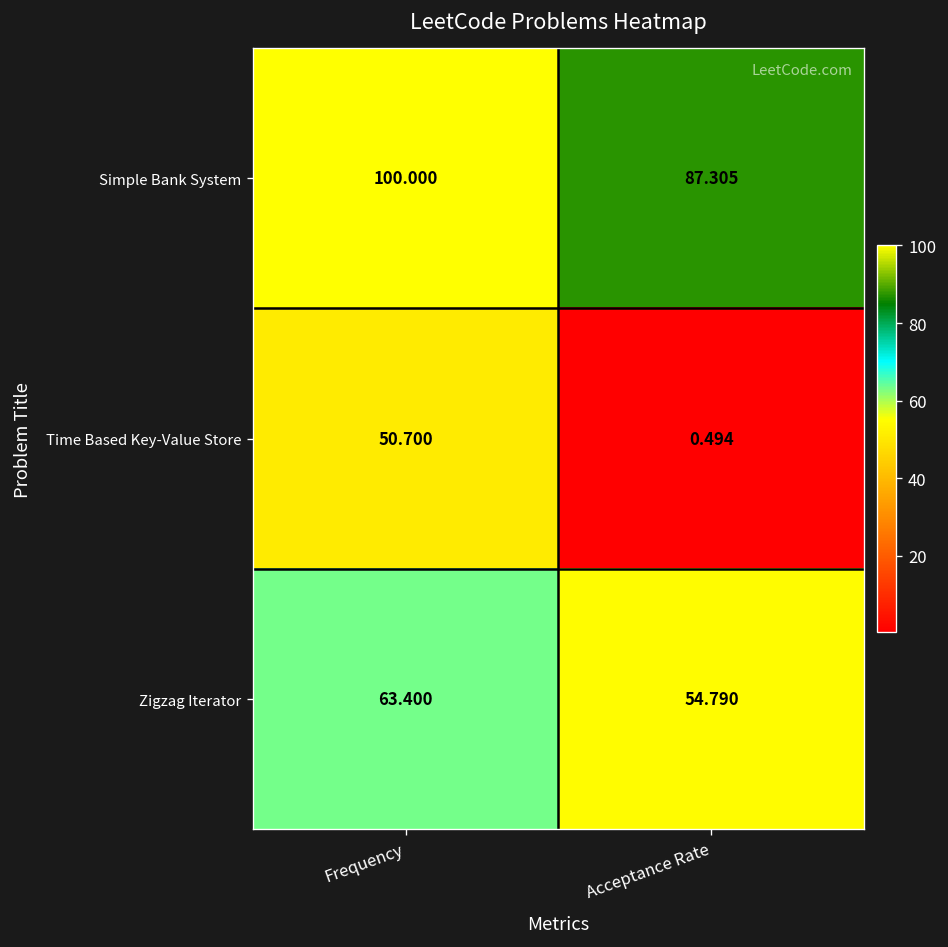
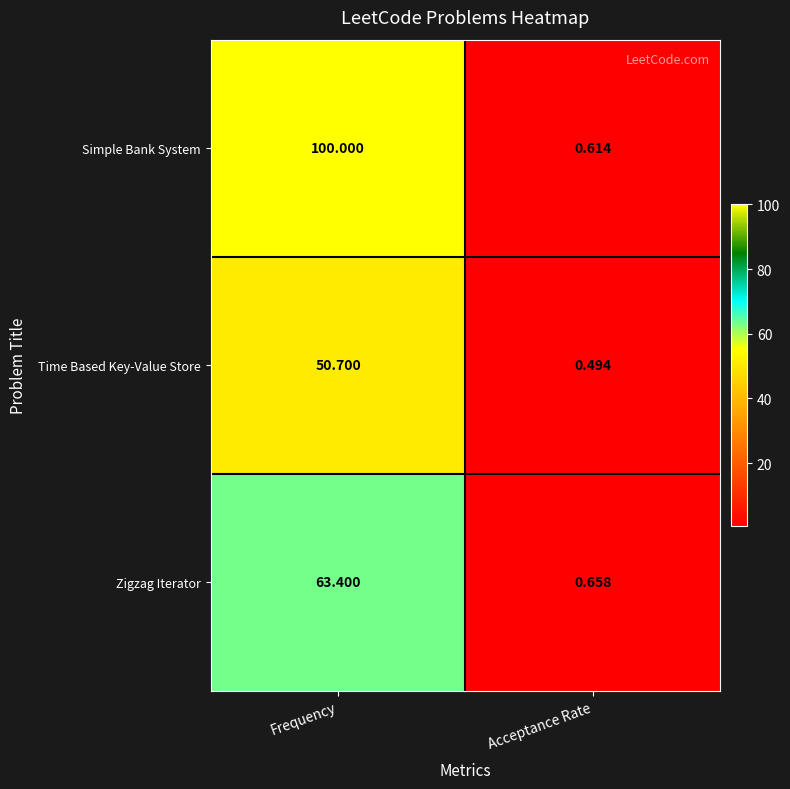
Simple Bank System, Acceptance Rate: 87.305 -> 0.614
Zigzag Iterator, Acceptance Rate: 54.790 -> 0.658
